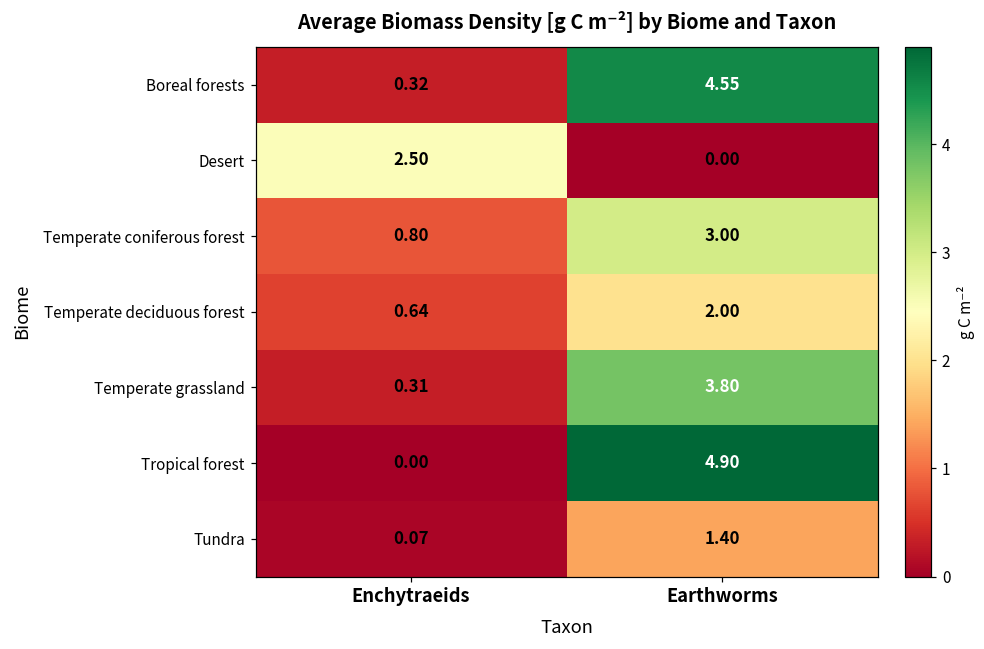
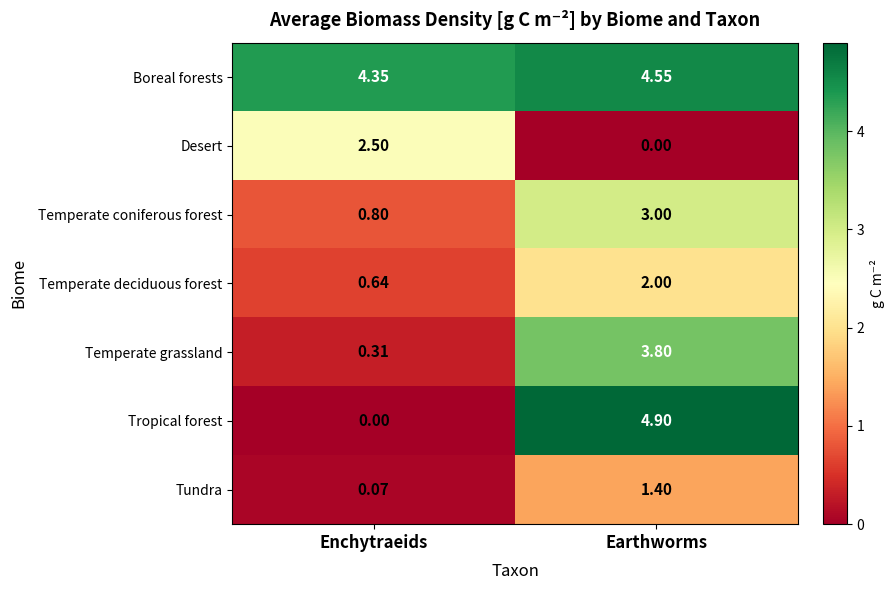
Boreal forests, Enchytraeids: 0.32 -> 4.35
